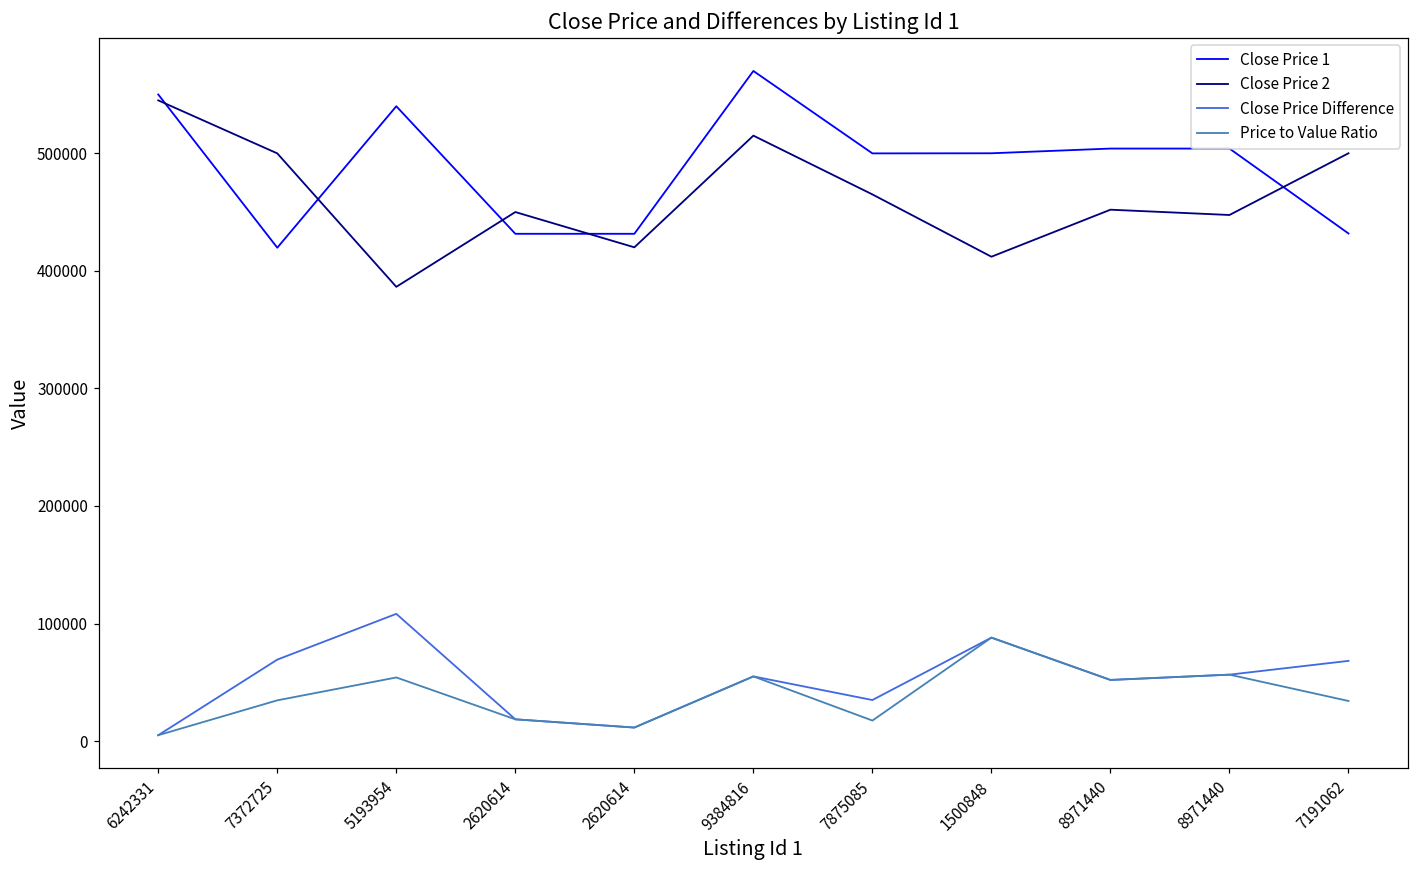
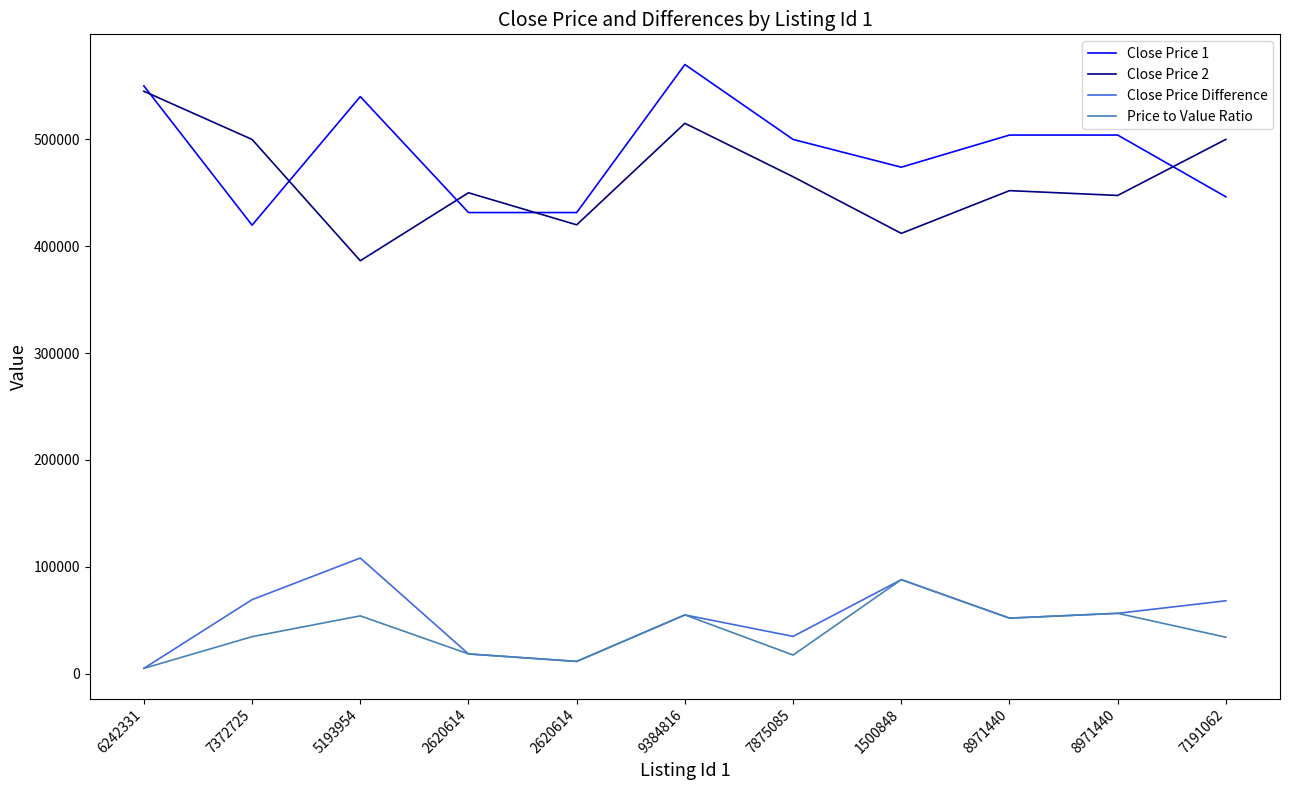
Close Price 1, 1500848: 500000 -> 474000
Close Price 1, 7191062: 432000 -> 446000
